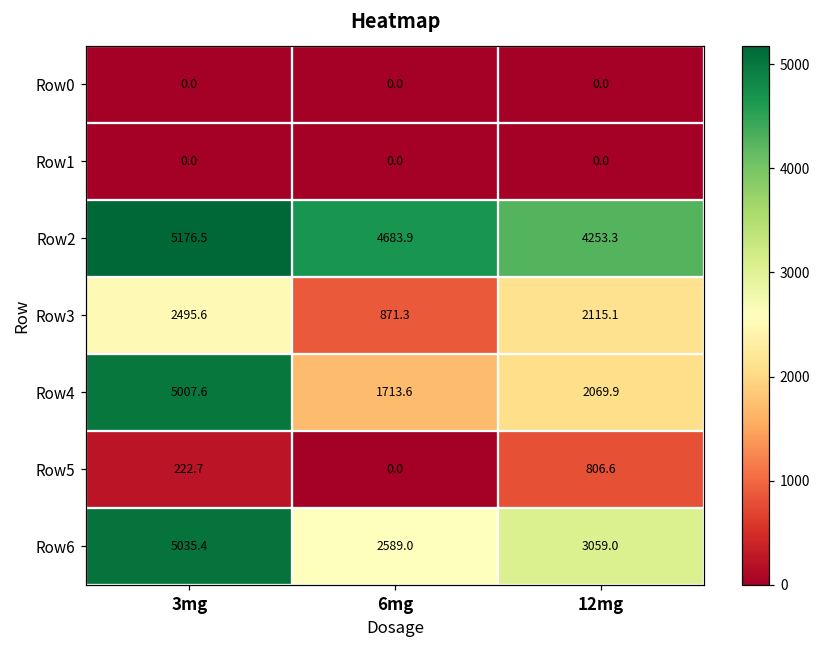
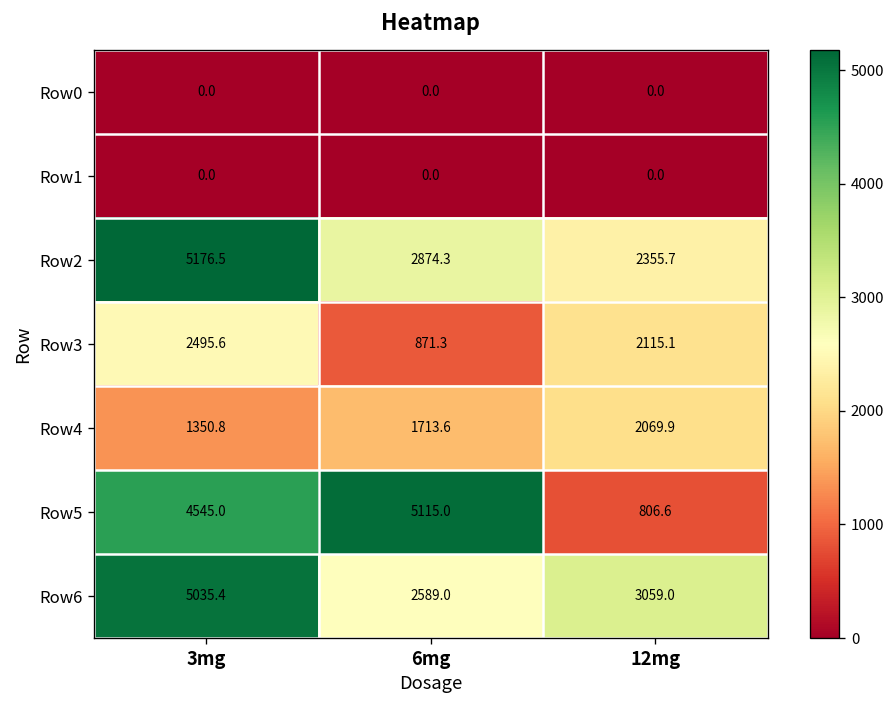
Row2, 6mg: 4683.9 -> 2874.3
Row2, 12mg: 4253.3 -> 2355.7
Row4, 3mg: 5007.6 -> 1350.8
Row5, 3mg: 222.7 -> 4545.0
Row5, 6mg: 0.0 -> 5115.0
